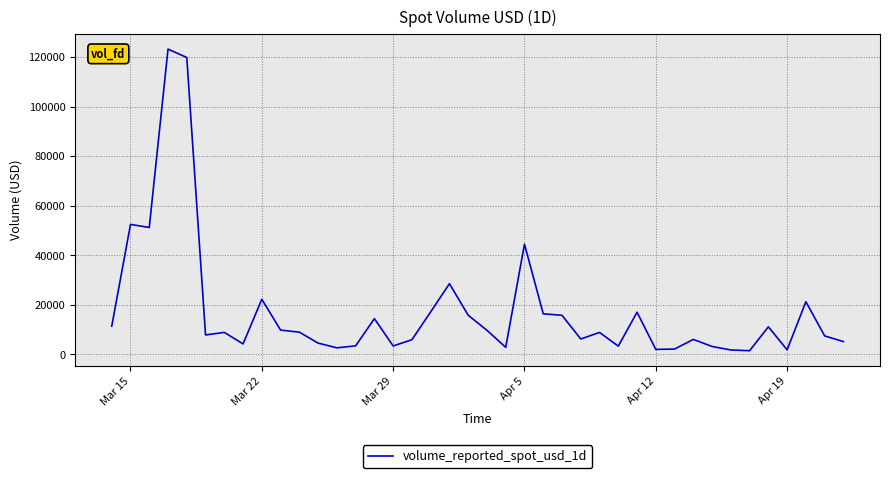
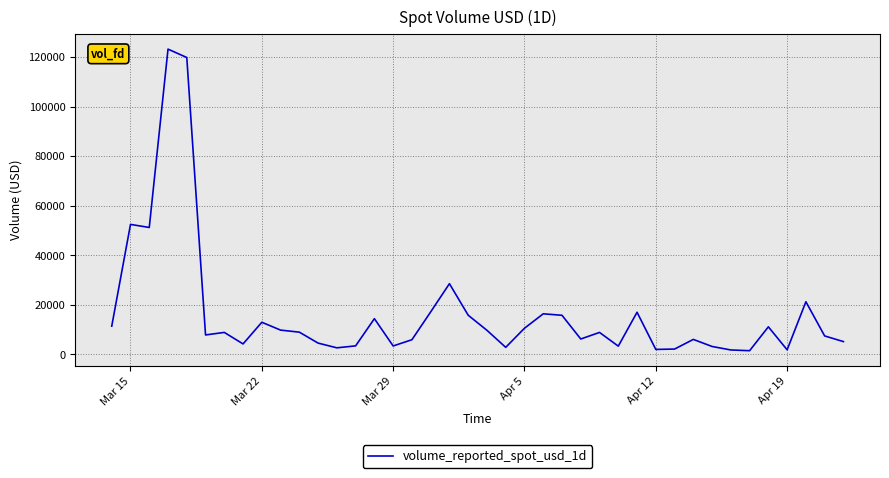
Mar 22: 22000 -> 13000
Apr 5: 45000 -> 11000
